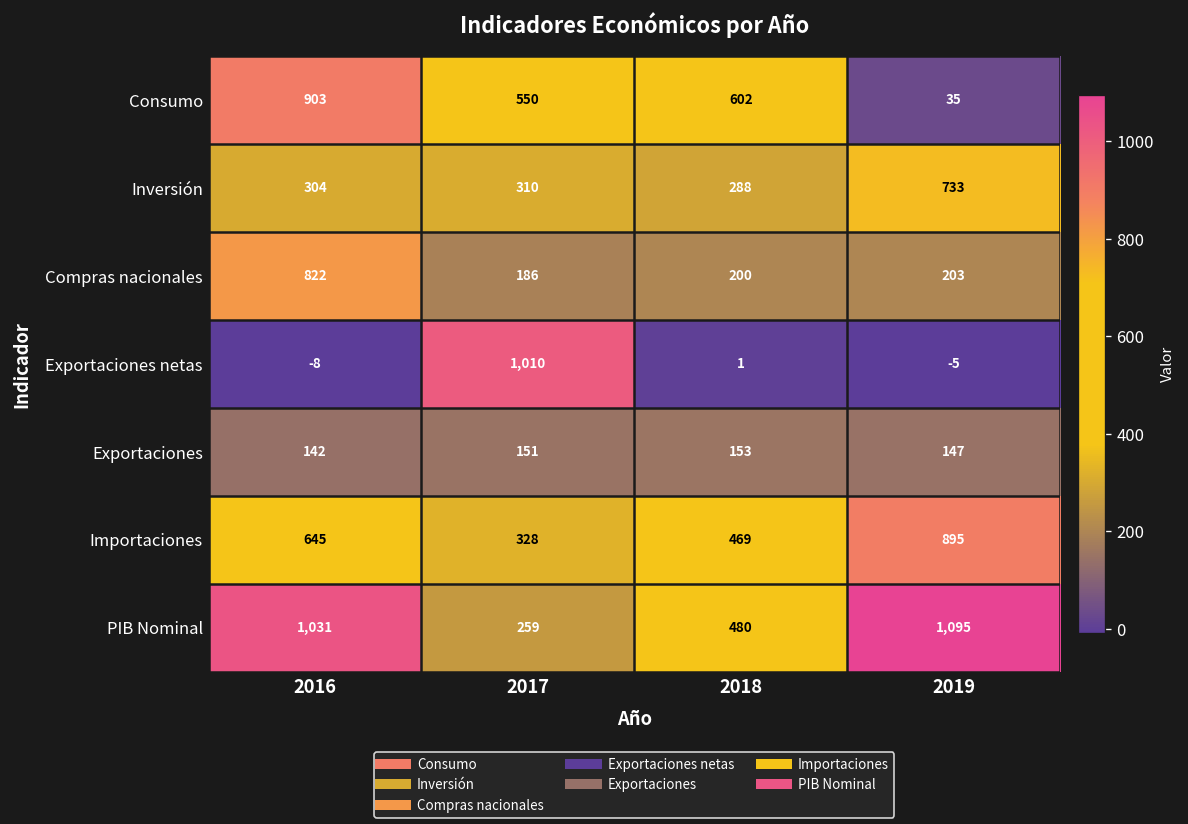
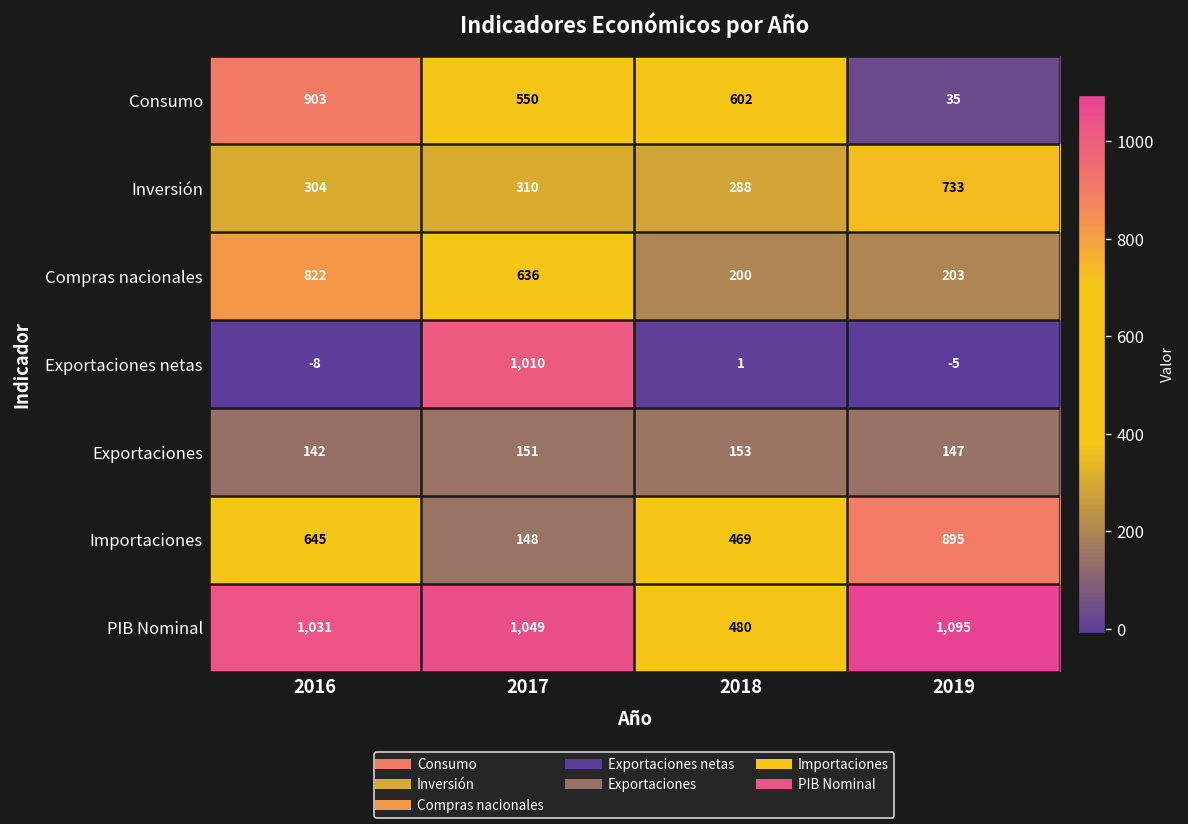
Compras nacionales, 2017: 186 -> 636
Importaciones, 2017: 328 -> 148
PIB Nominal, 2017: 259 -> 1,049
